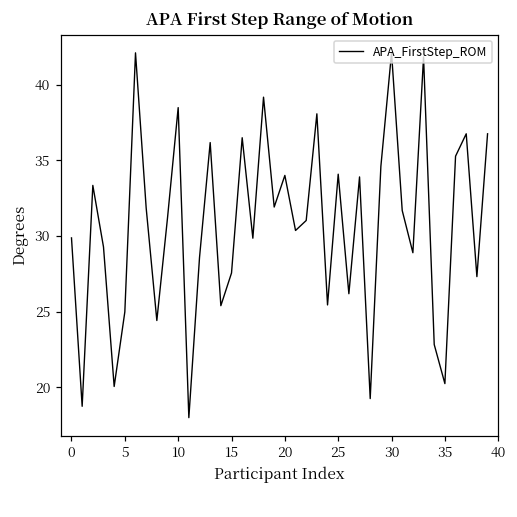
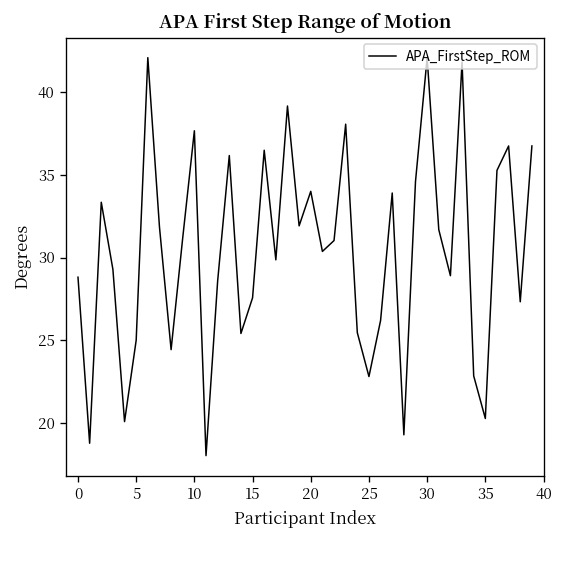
0: 29.9 -> 28.8
10: 38.5 -> 37.7
25: 34.1 -> 22.8
